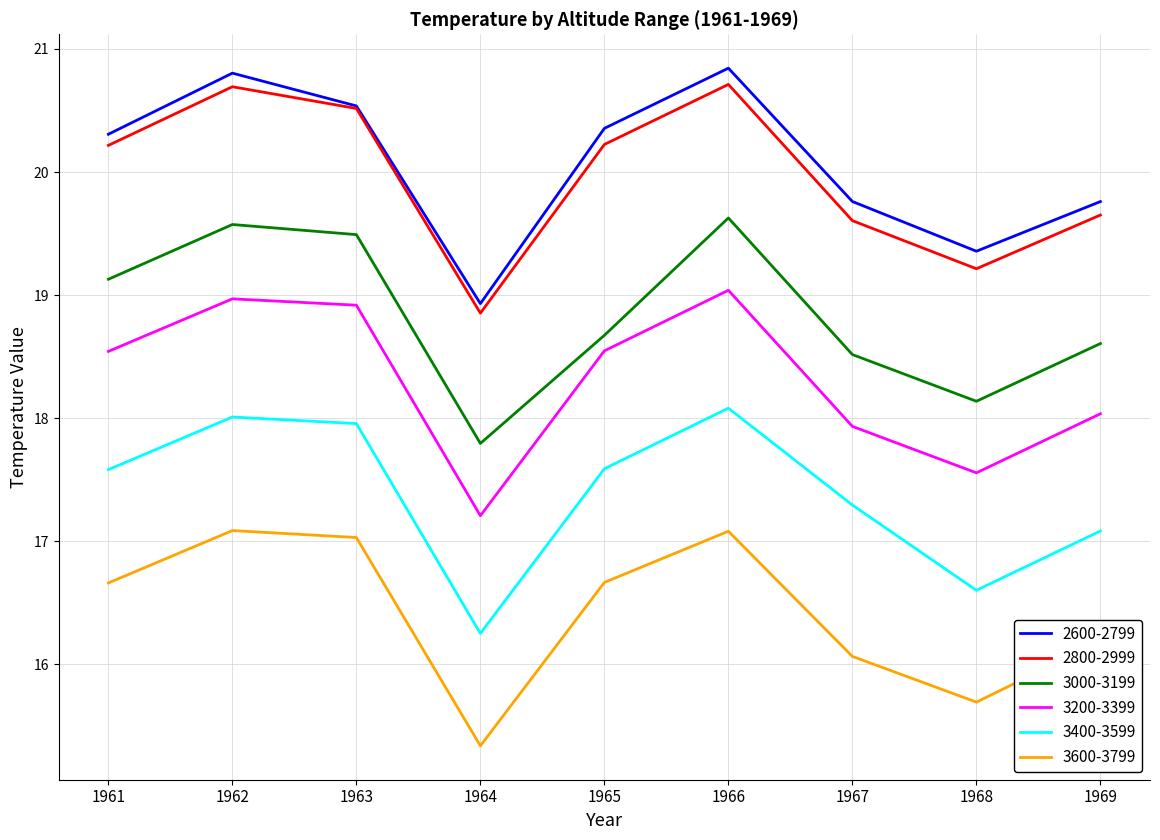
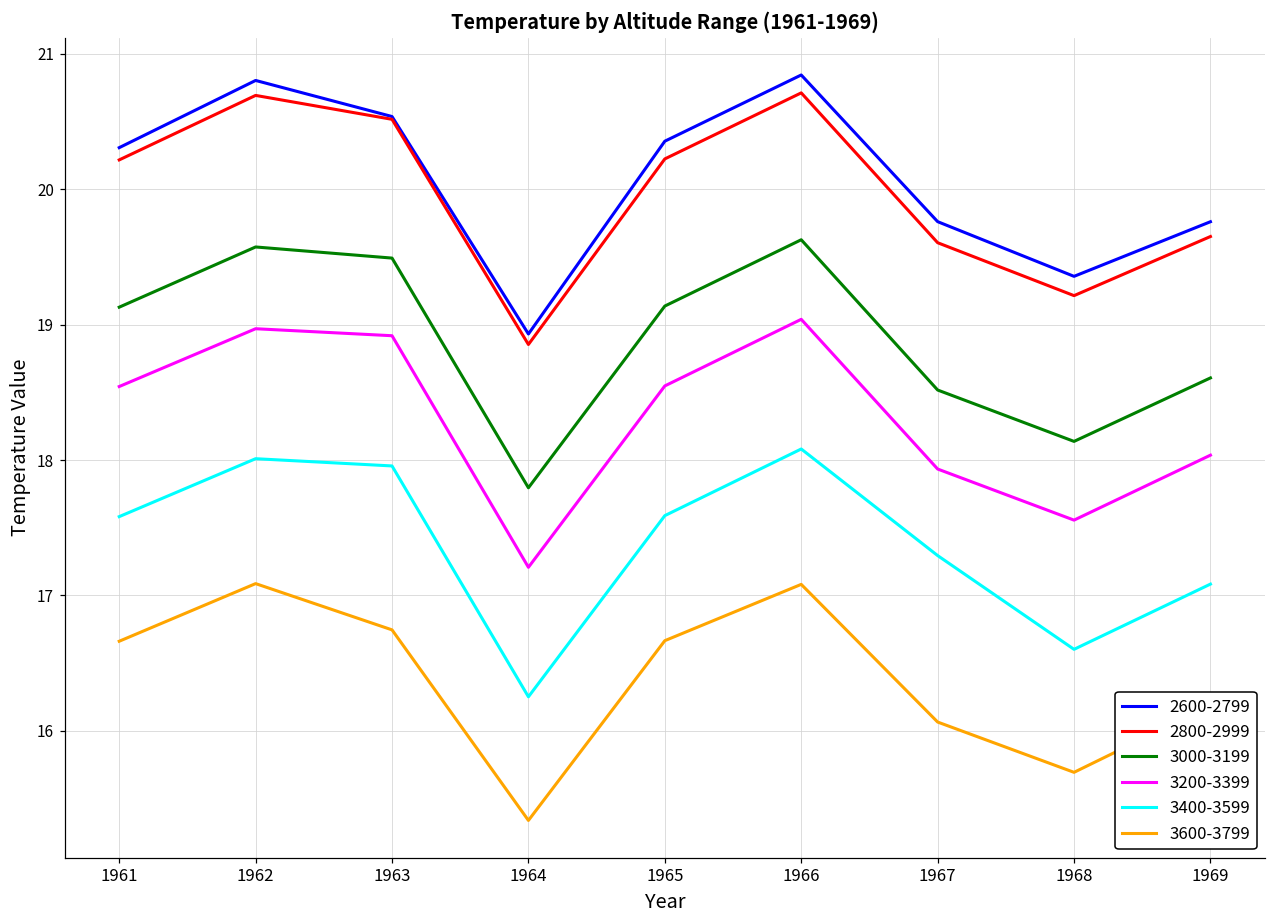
3600-3799, 1963: 17.03 -> 16.75
3000-3199, 1965: 18.67 -> 19.14
